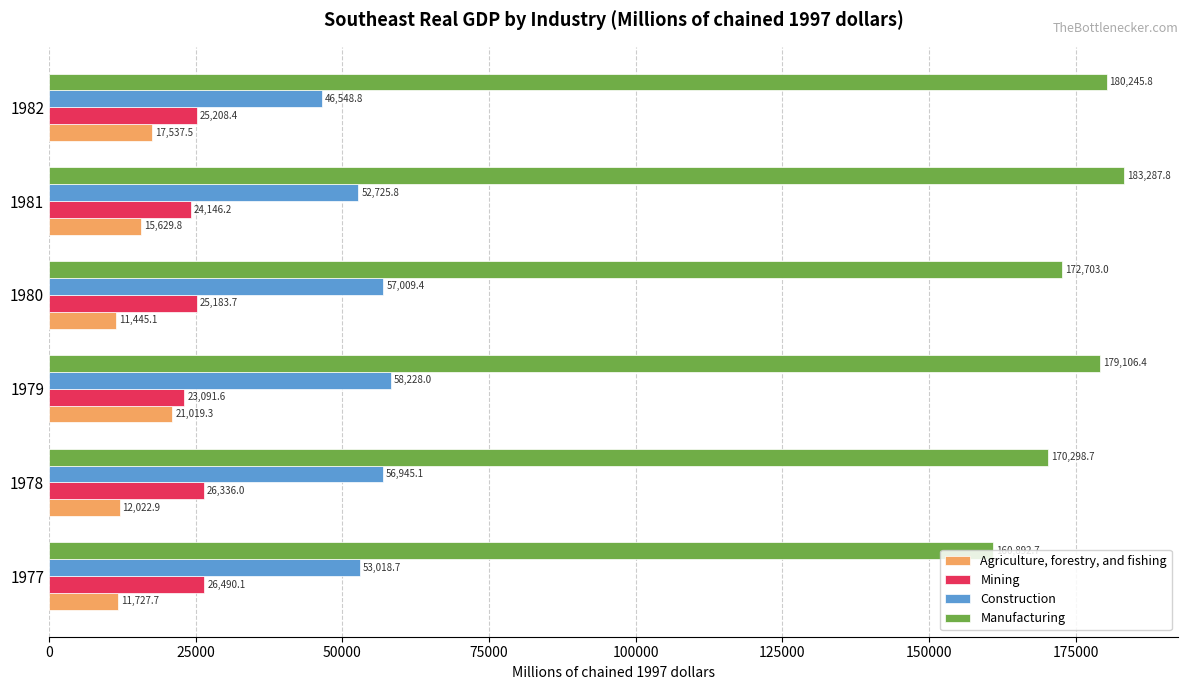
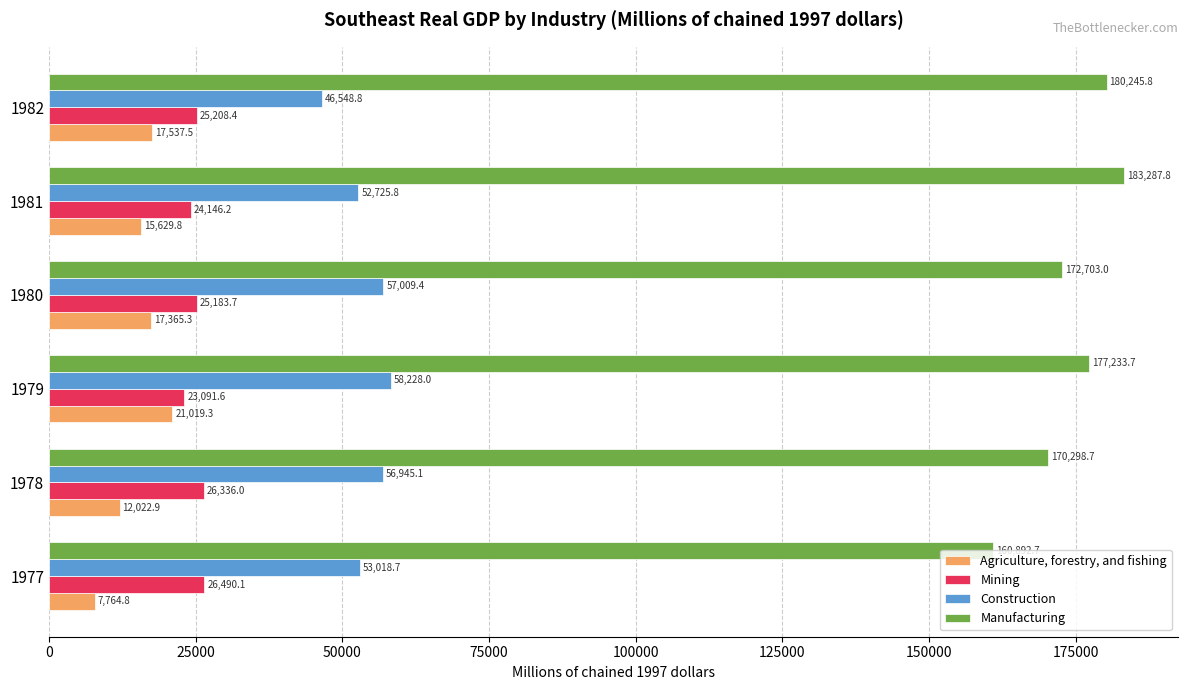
Agriculture, forestry, and fishing, 1980: 11,445.1 -> 17,365.3
Manufacturing, 1979: 179,106.4 -> 177,233.7
Agriculture, forestry, and fishing, 1977: 11,727.7 -> 7,764.8
